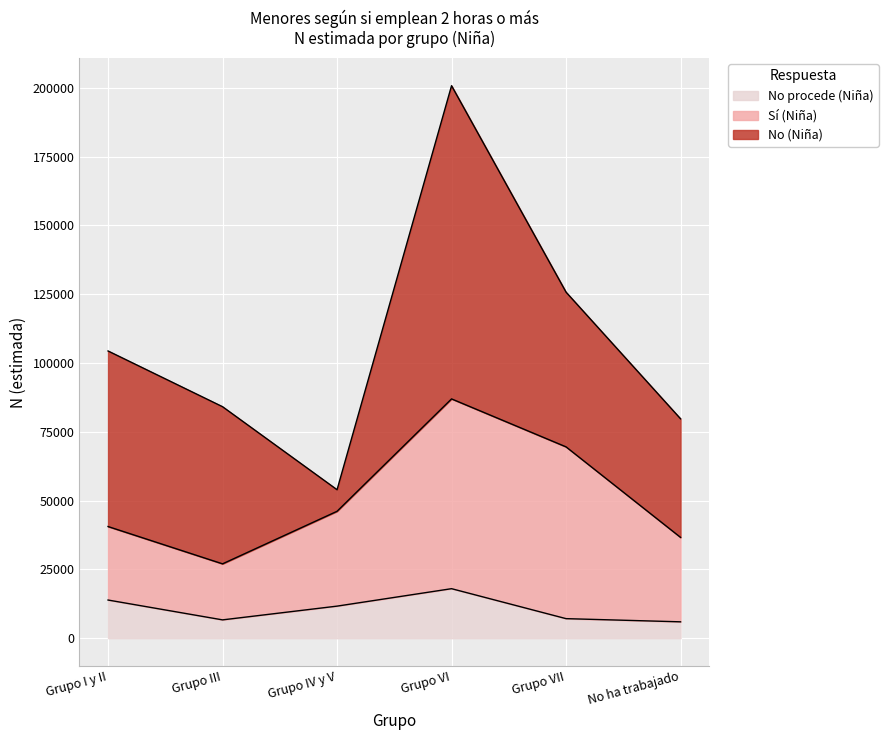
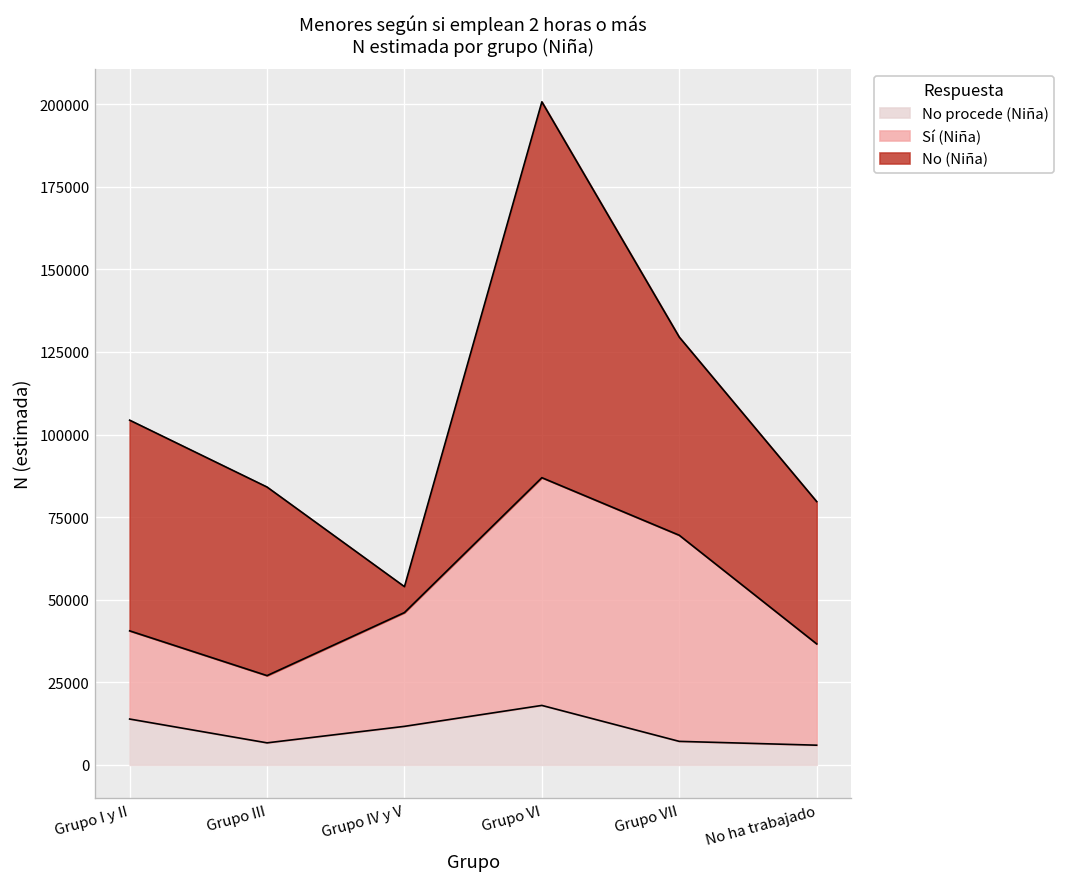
No (Niña), Grupo VII: 56000 -> 60000
